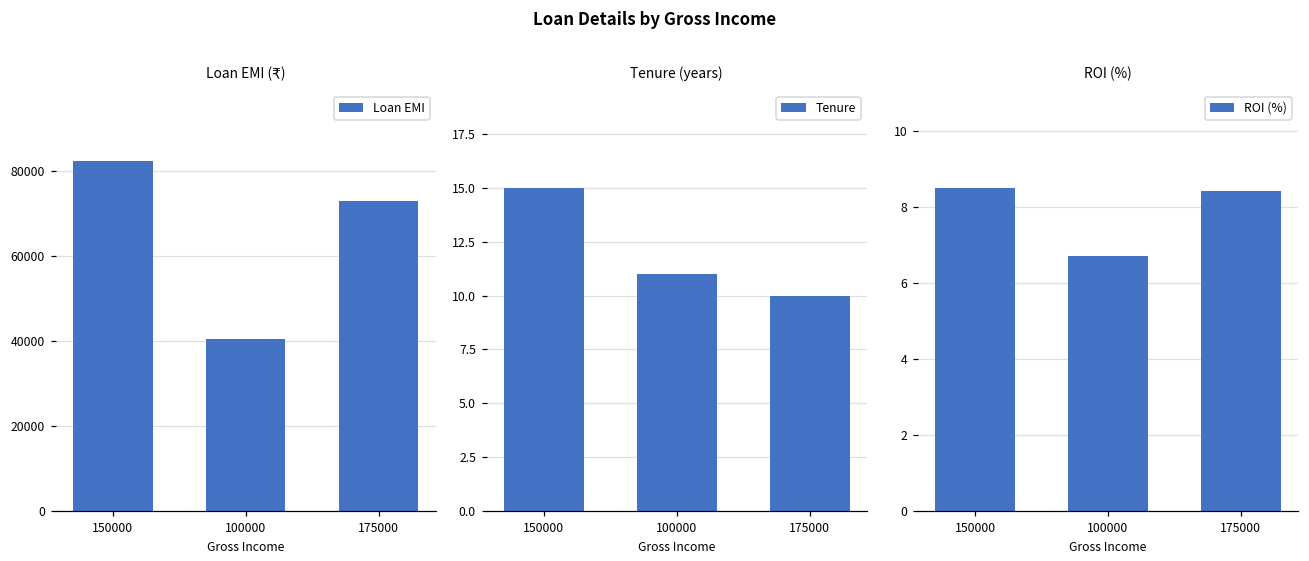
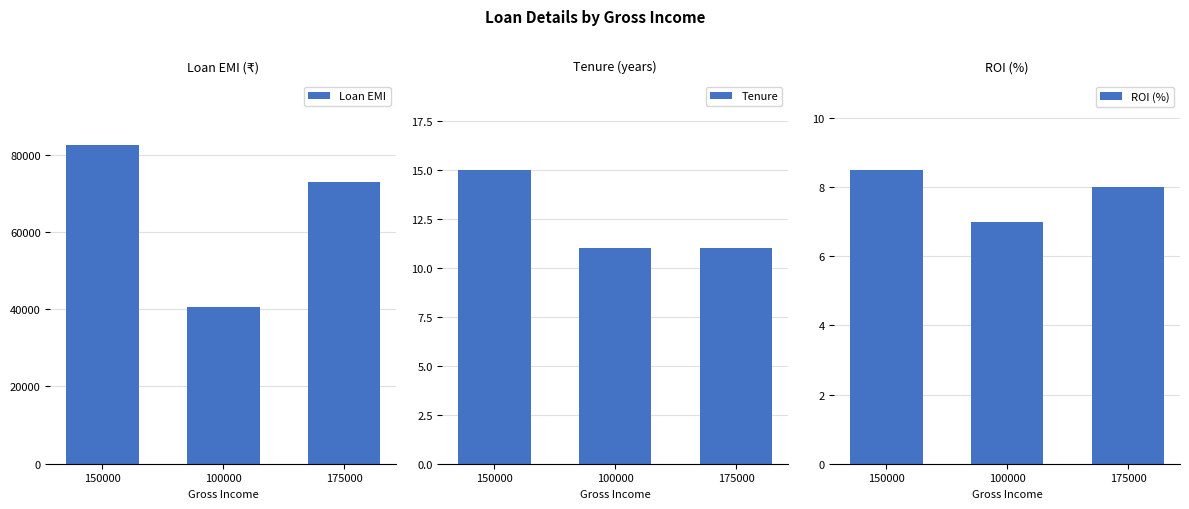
Tenure (years), 175000: 10 -> 11
ROI (%), 100000: 6.7 -> 7.0
ROI (%), 175000: 8.4 -> 8.0
